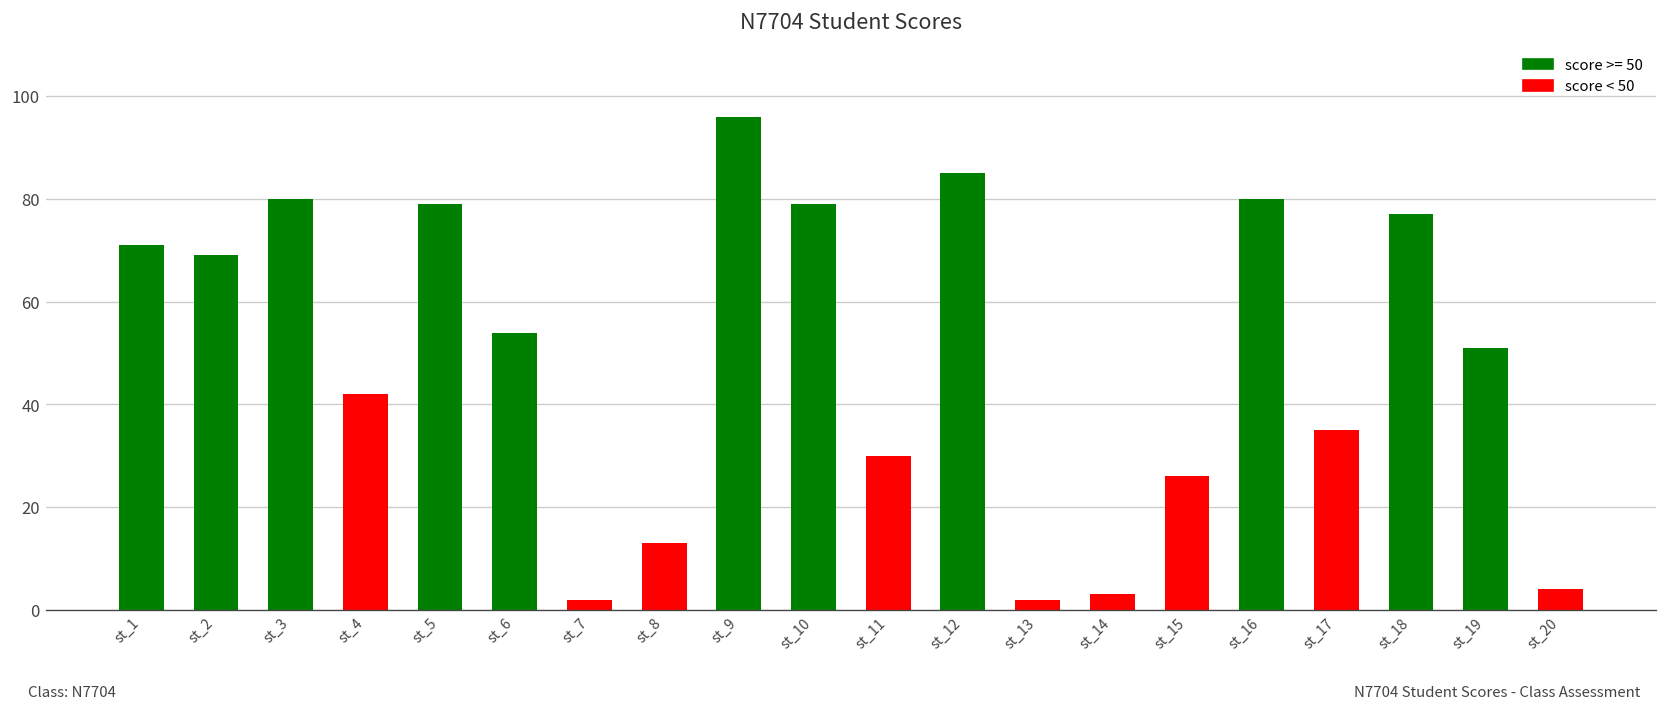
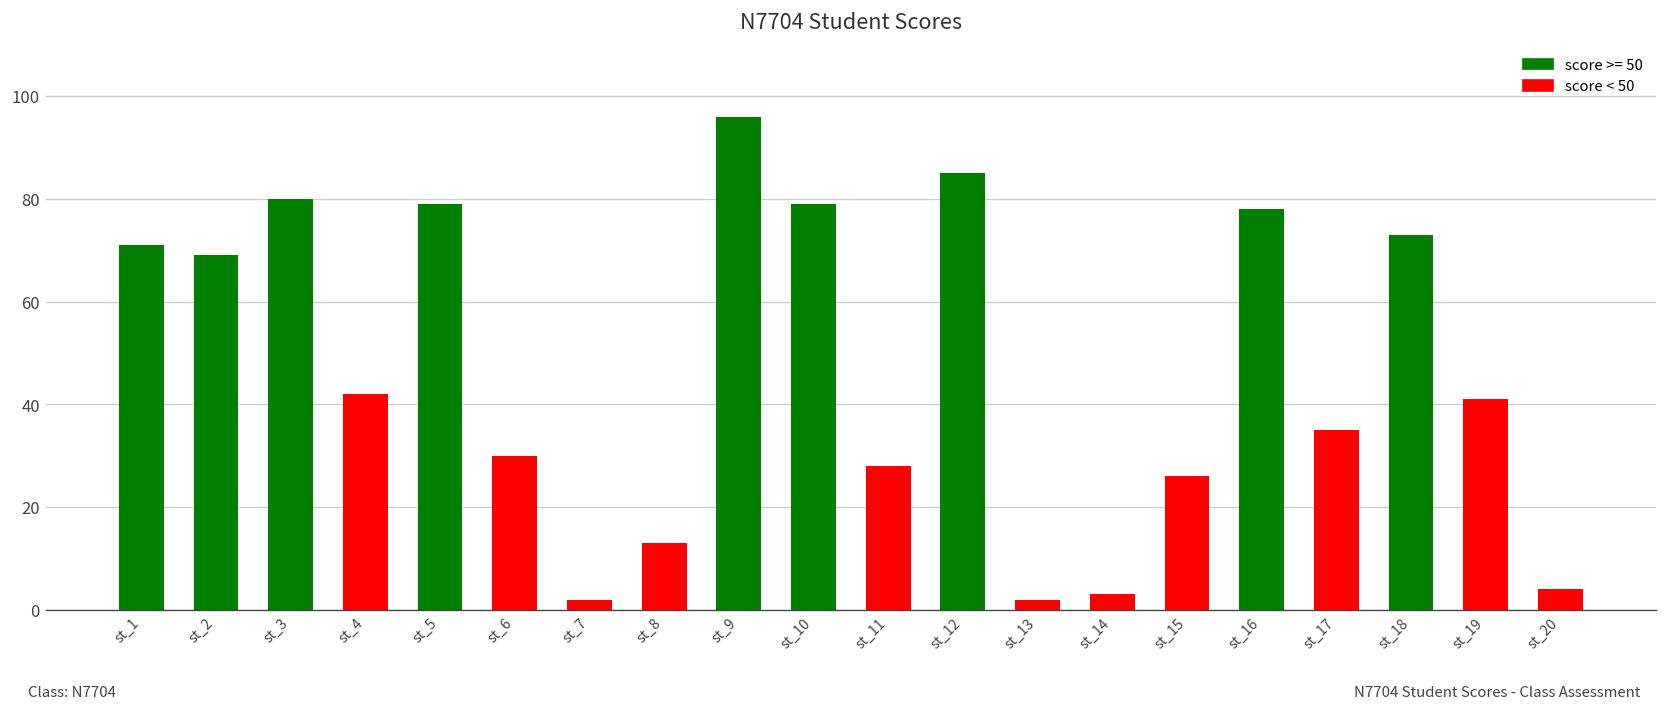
st_6: 54 -> 30
st_11: 30 -> 28
st_16: 80 -> 78
st_18: 77 -> 73
st_19: 51 -> 41
